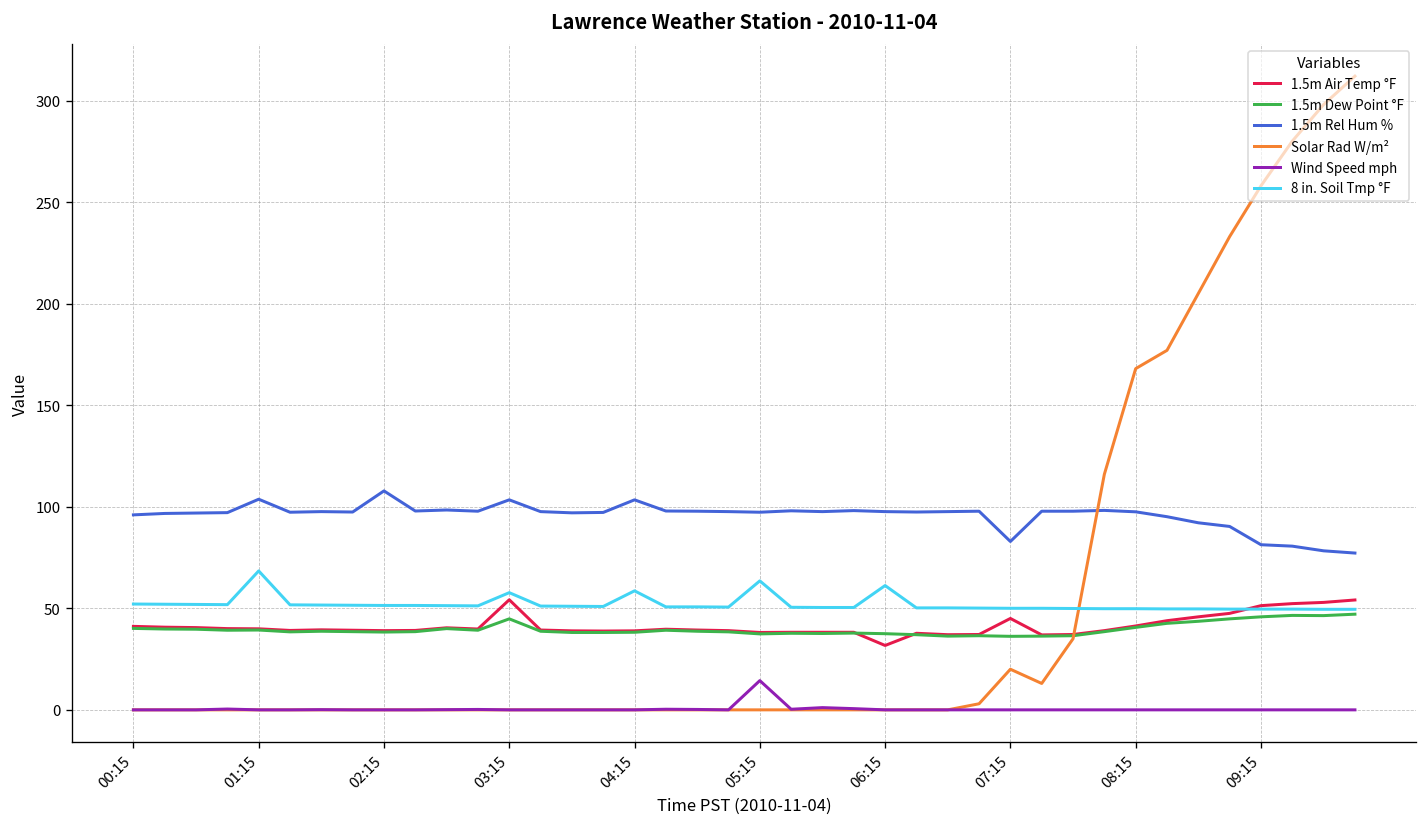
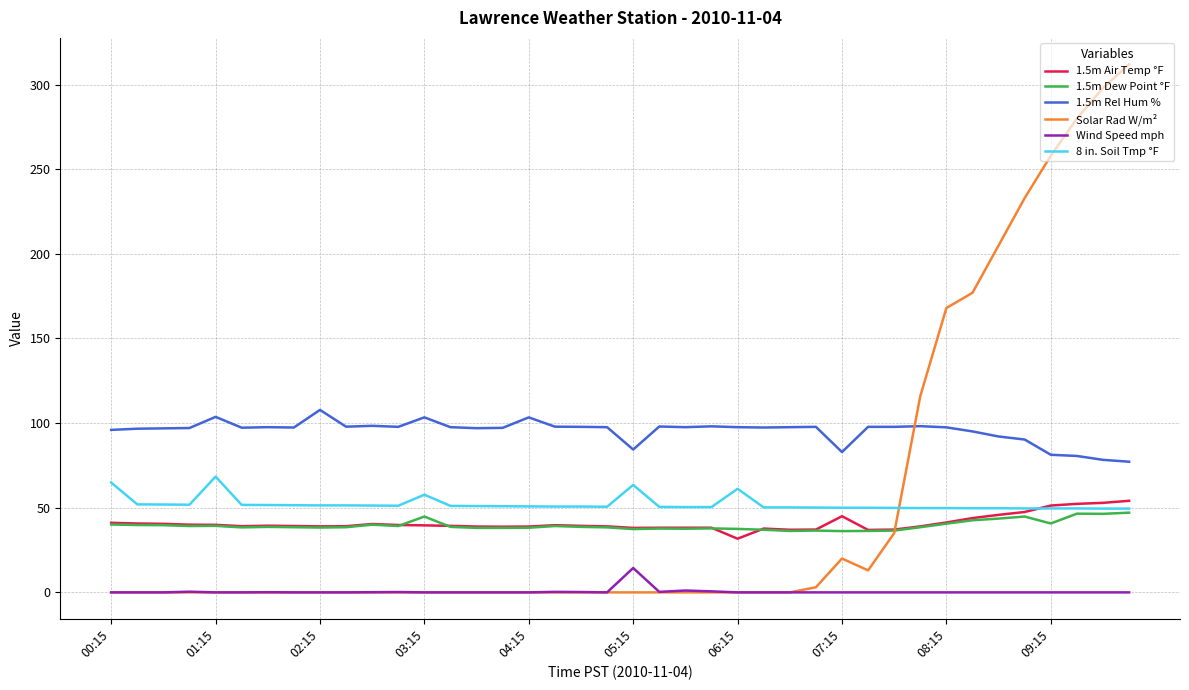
8 in. Soil Tmp °F, 00:15: 52 -> 65
1.5m Air Temp °F, 03:15: 54 -> 40
8 in. Soil Tmp °F, 04:15: 59 -> 51
1.5m Rel Hum %, 05:15: 97 -> 84
1.5m Dew Point °F, 09:15: 46 -> 41
